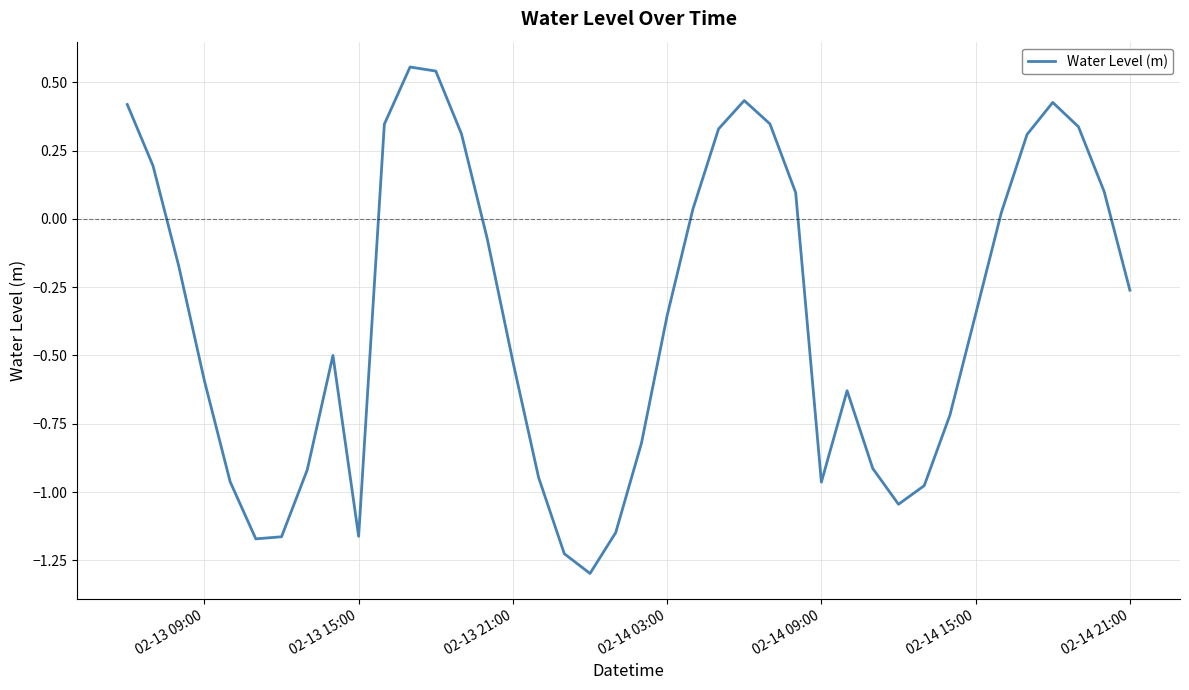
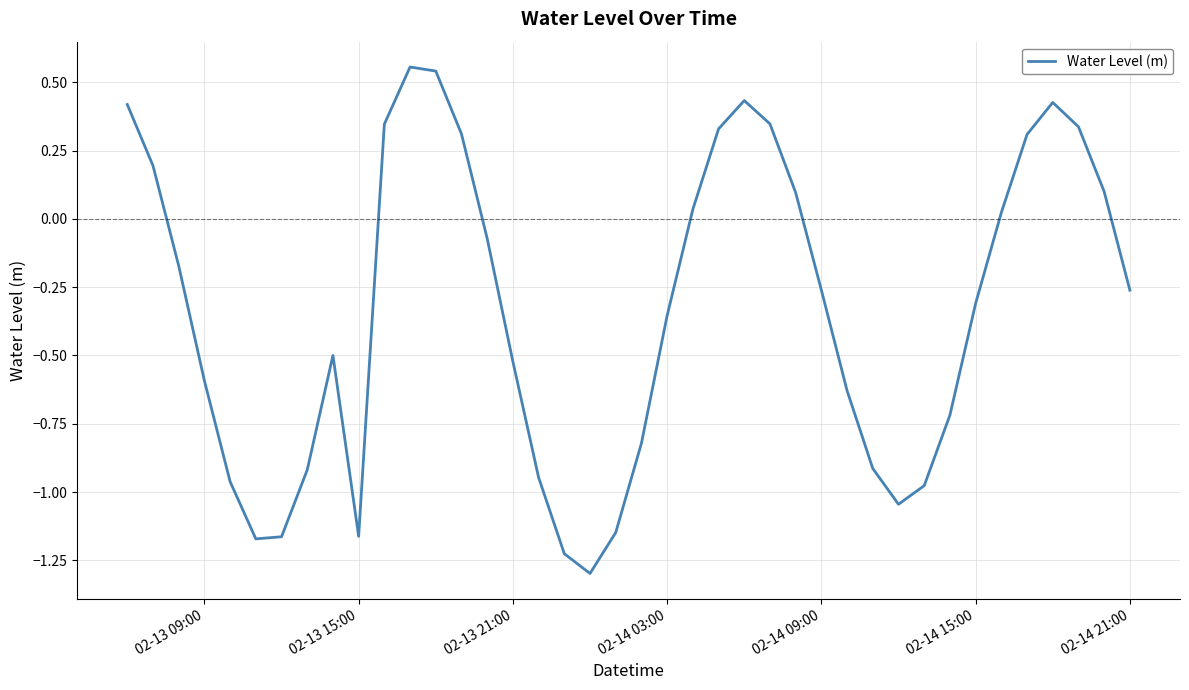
02-14 09:00: -0.96 -> -0.26
02-14 15:00: -0.35 -> -0.31
